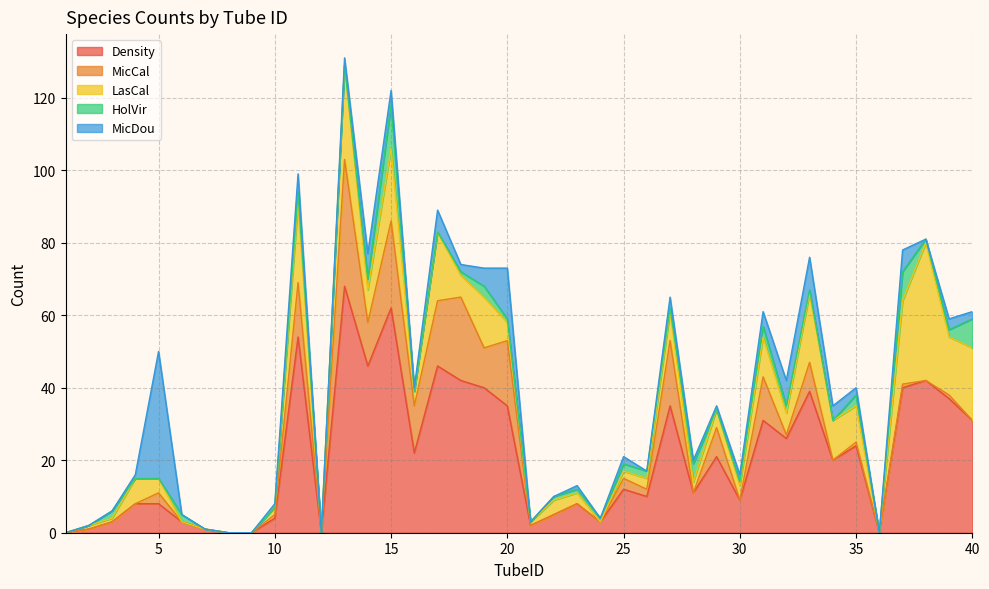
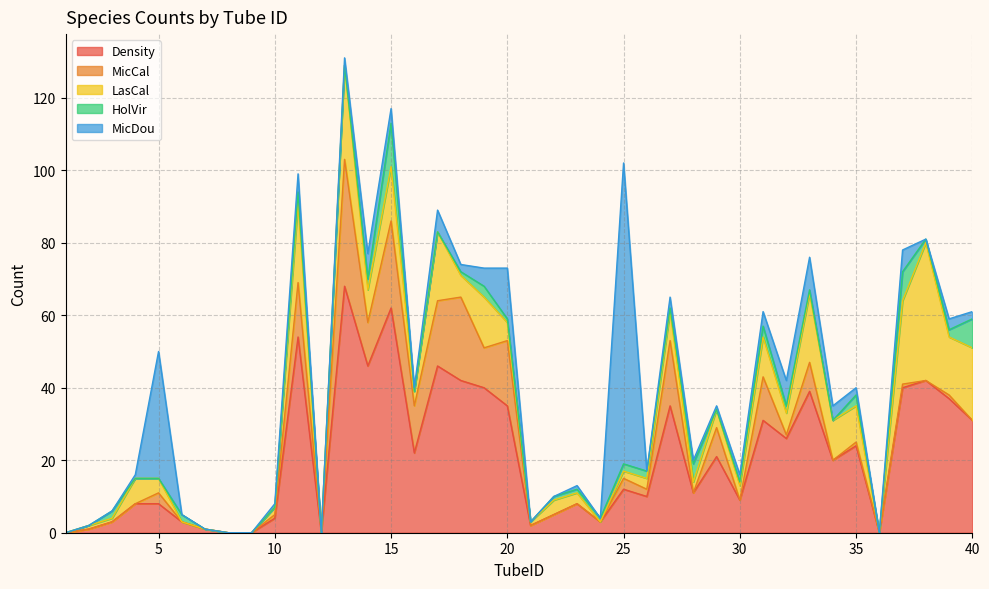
LasCal, 15: 20 -> 15
MicDou, 25: 2 -> 83
